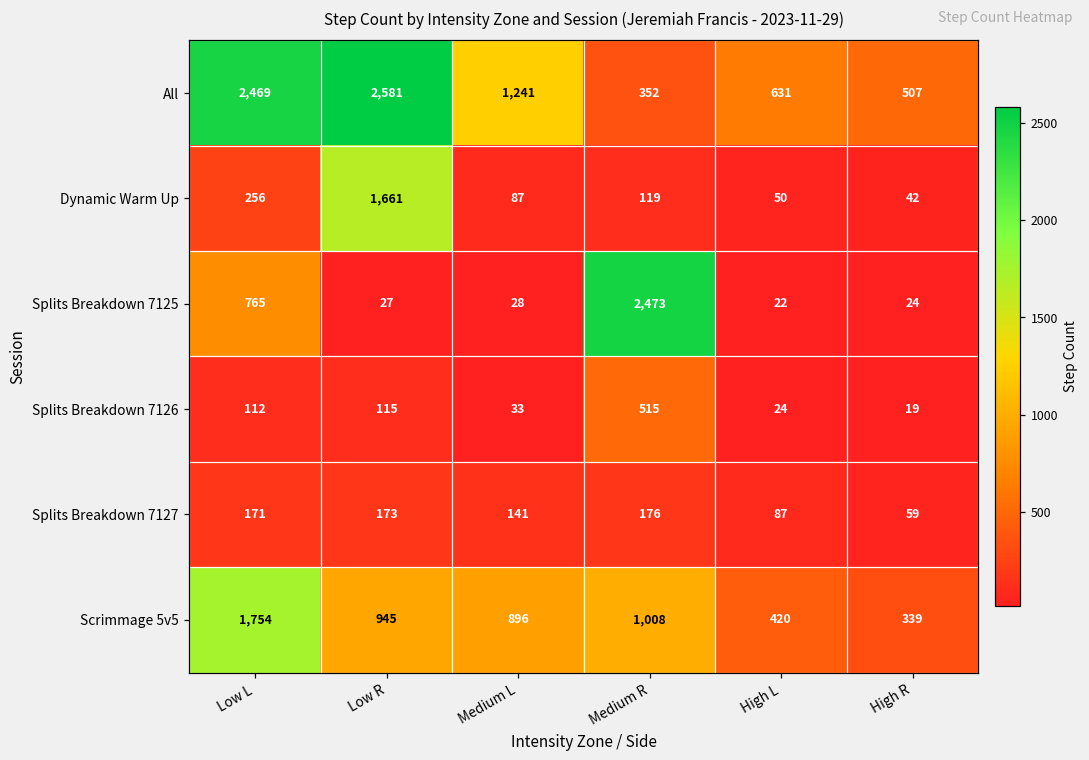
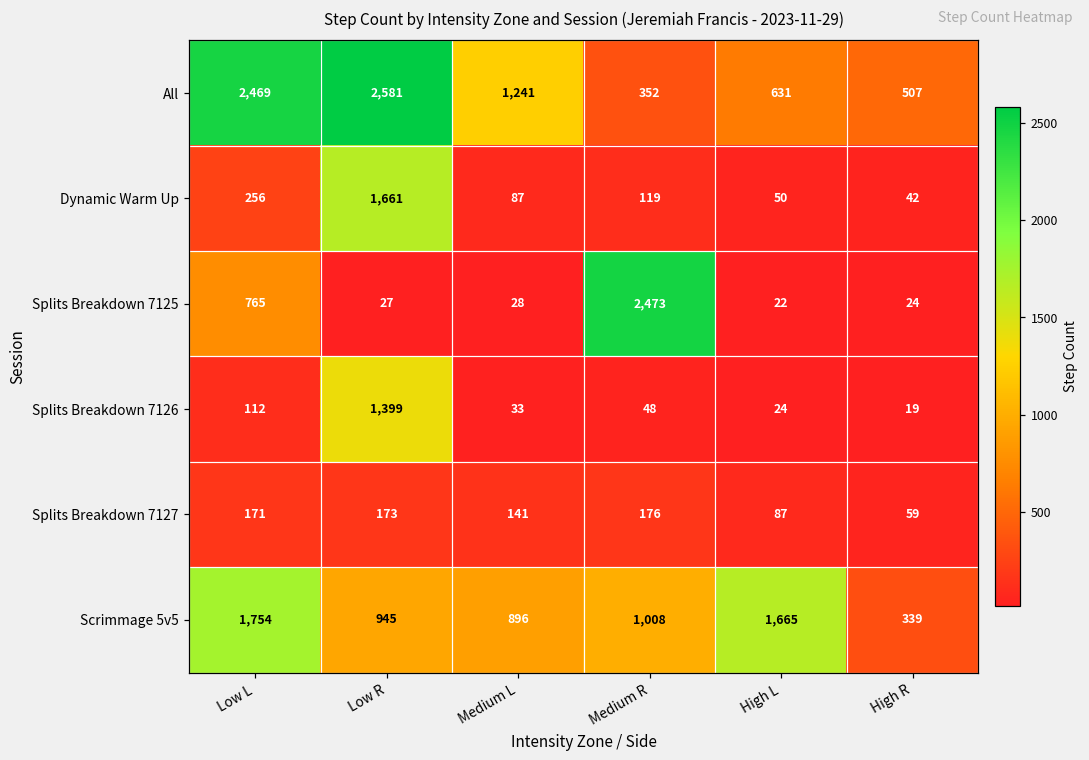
Splits Breakdown 7126, Low R: 115 -> 1,399
Splits Breakdown 7126, Medium R: 515 -> 48
Scrimmage 5v5, High L: 420 -> 1,665
